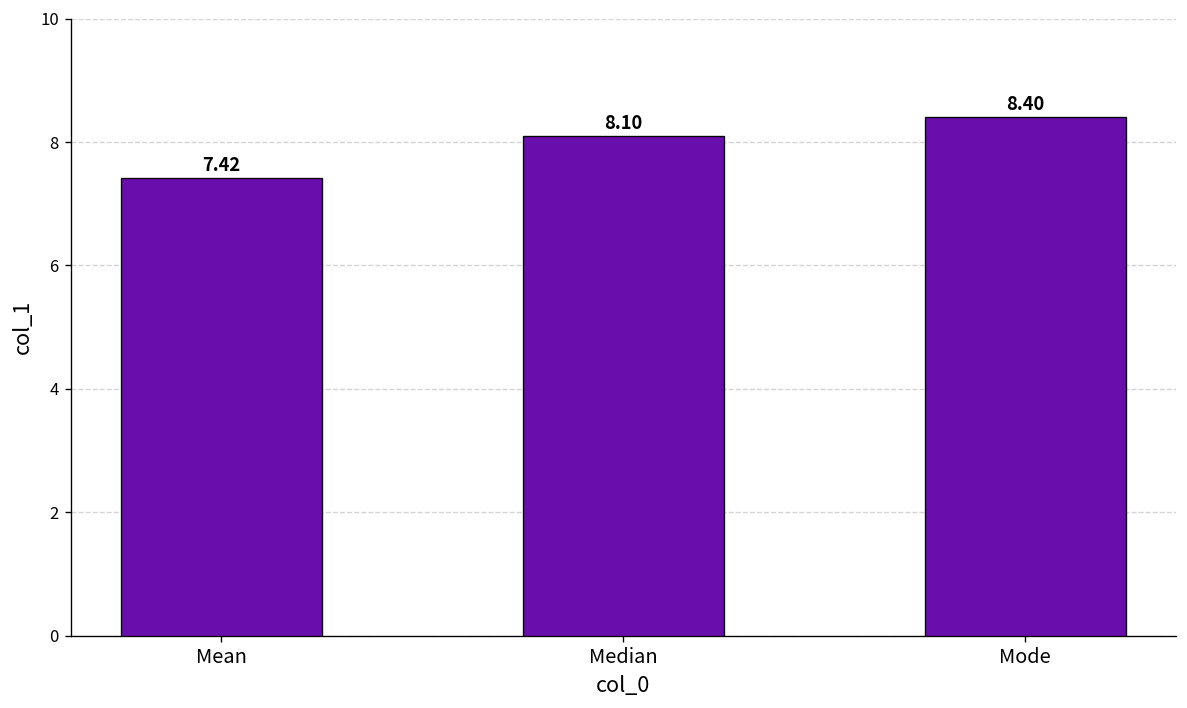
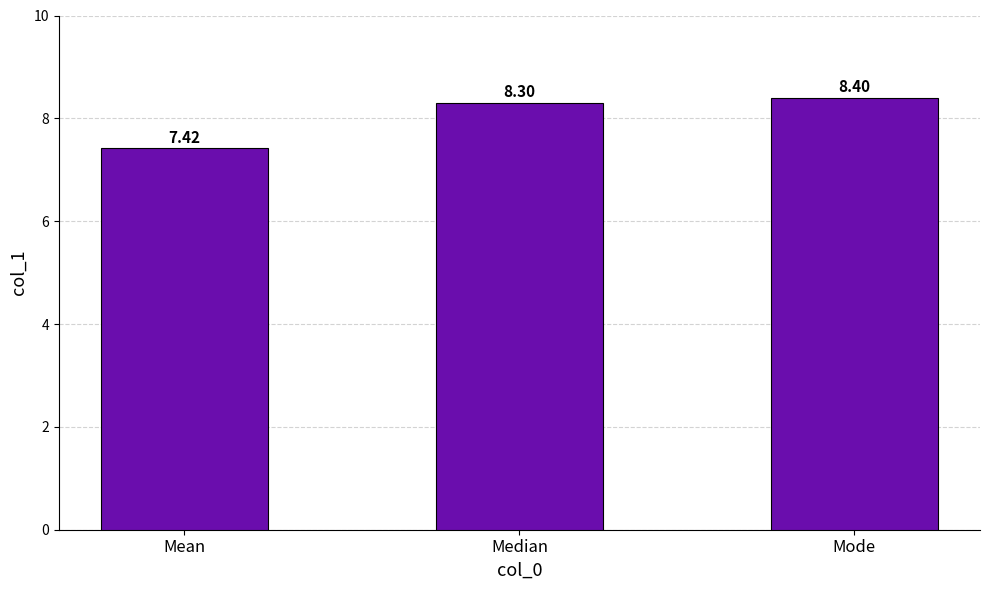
Median: 8.10 -> 8.30
